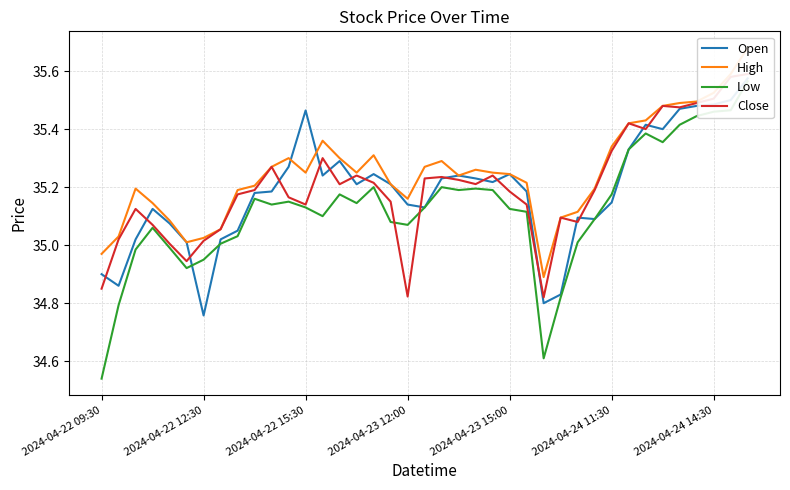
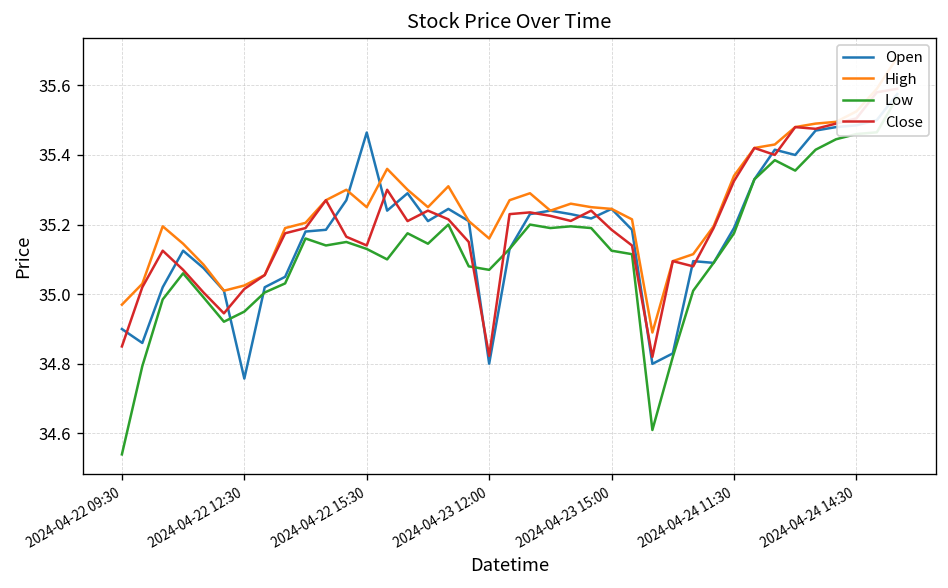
Open, 2024-04-23 12:00: 35.14 -> 34.80
Open, 2024-04-24 11:30: 35.15 -> 35.19
